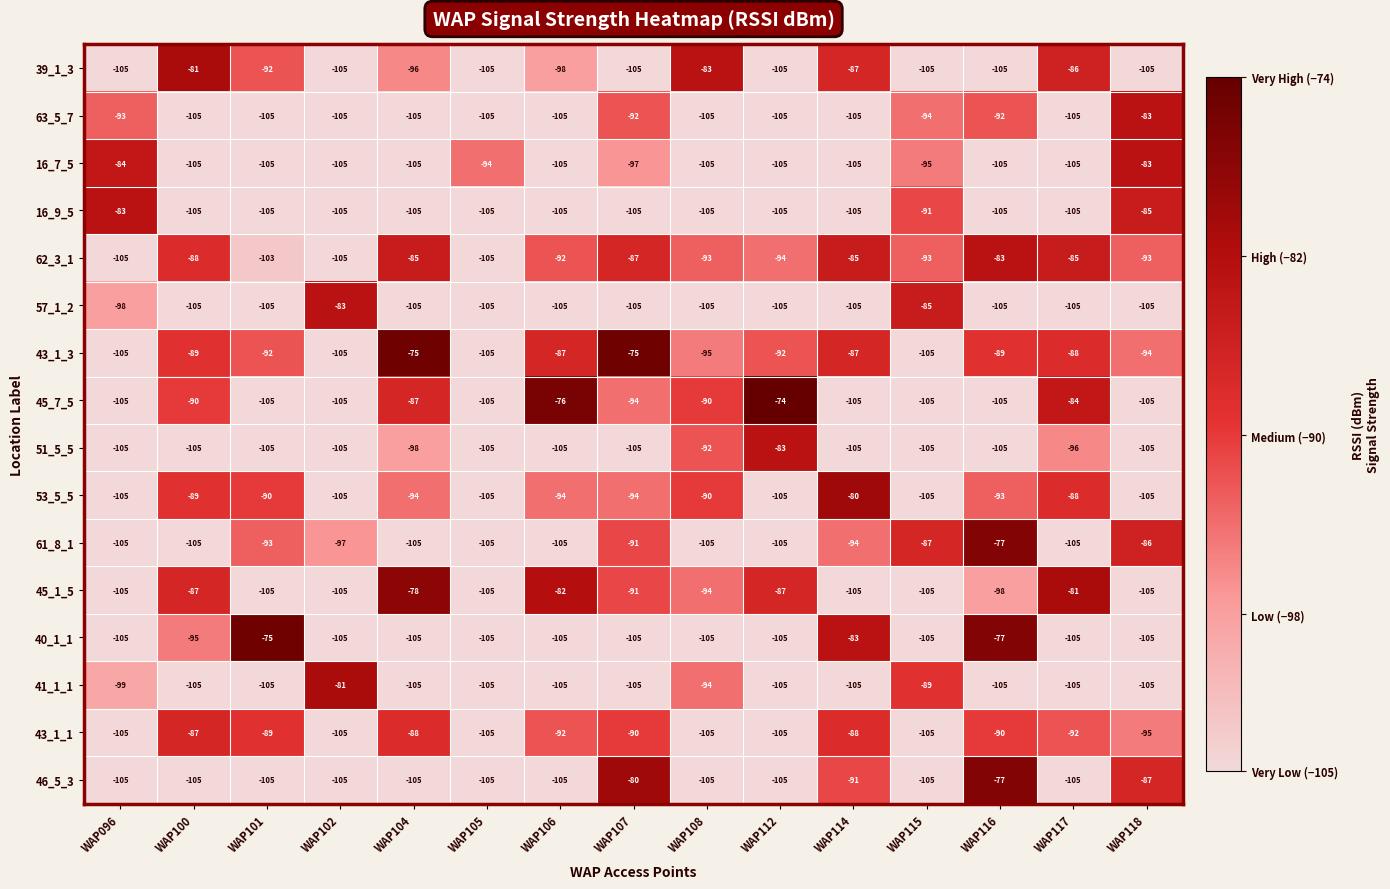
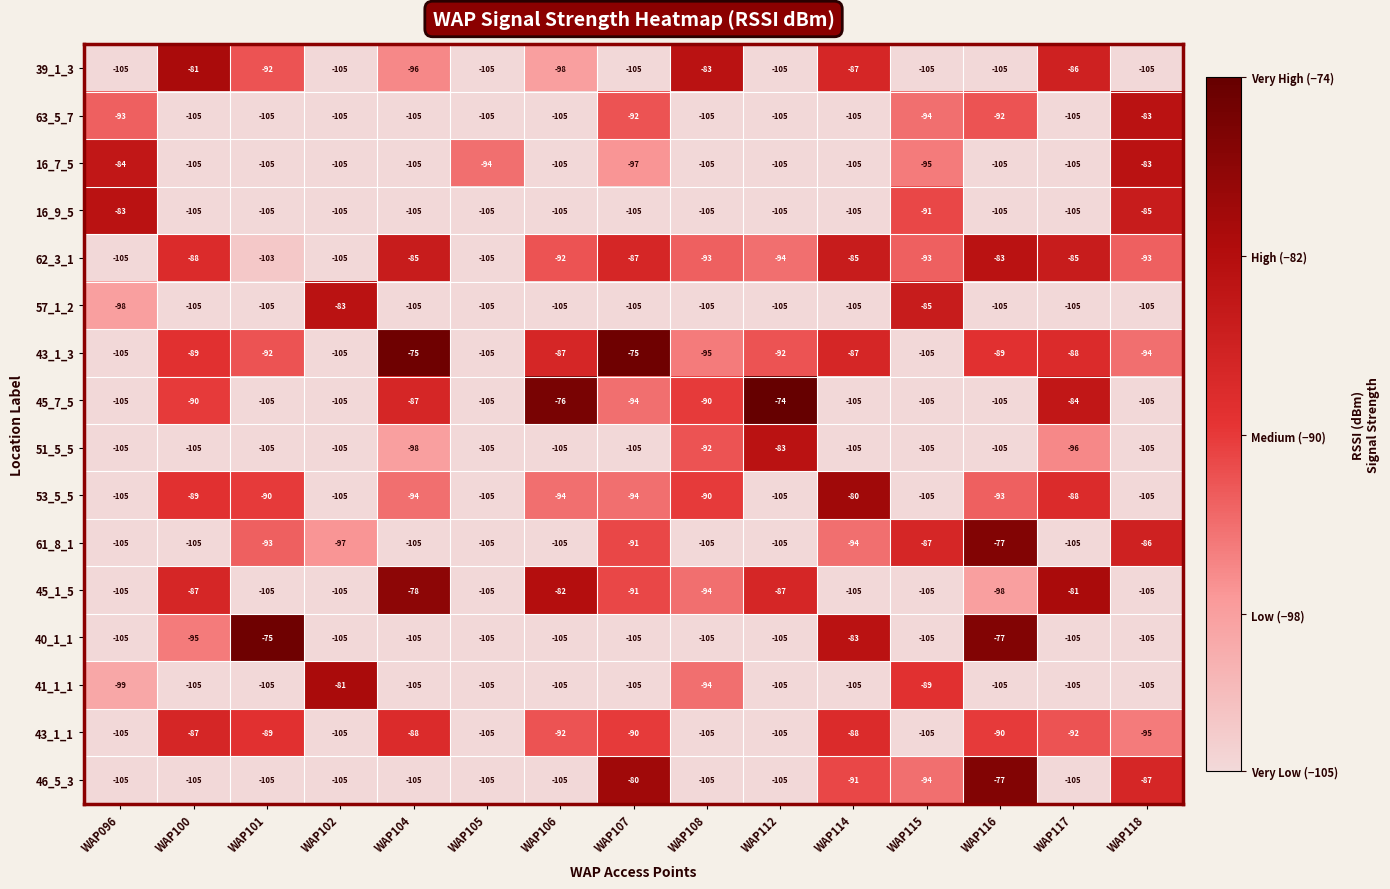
46_5_3, WAP115: -105 -> -94
